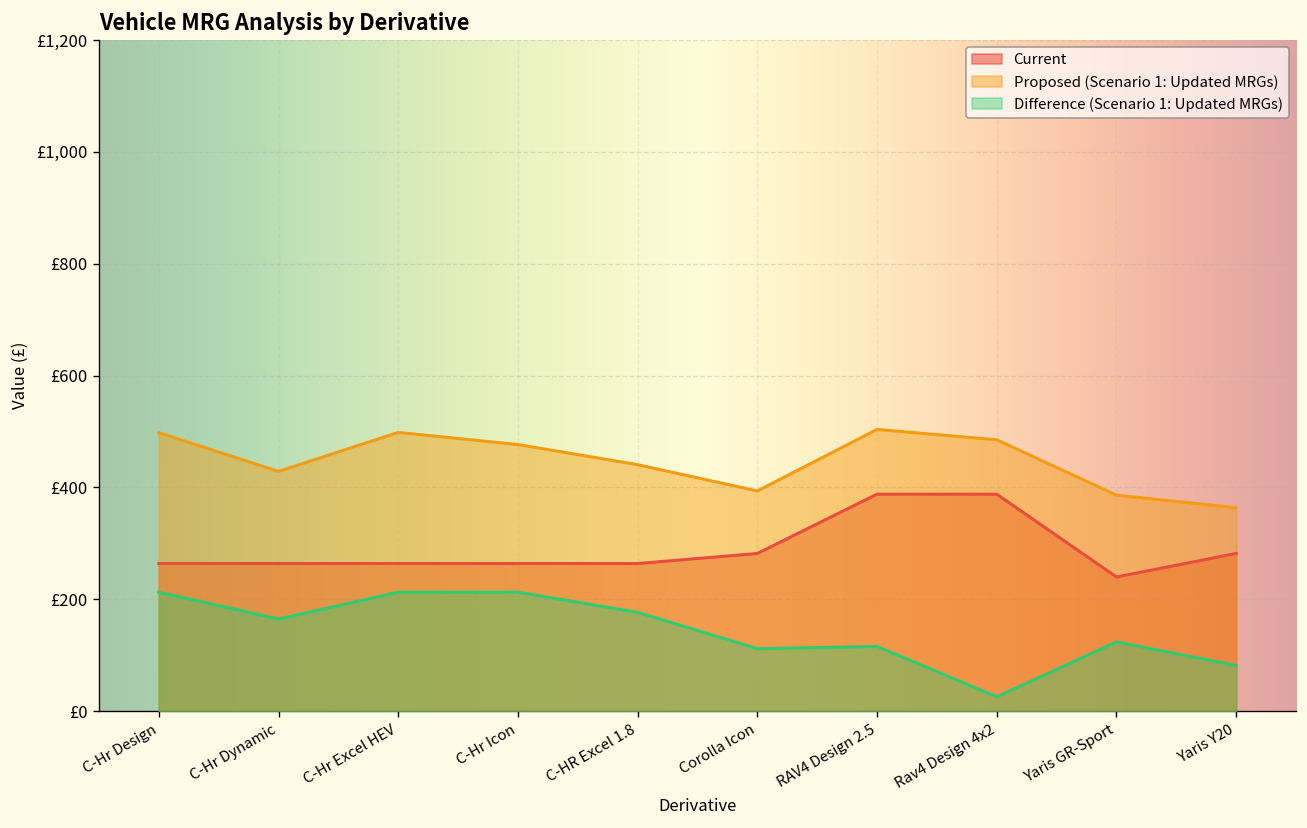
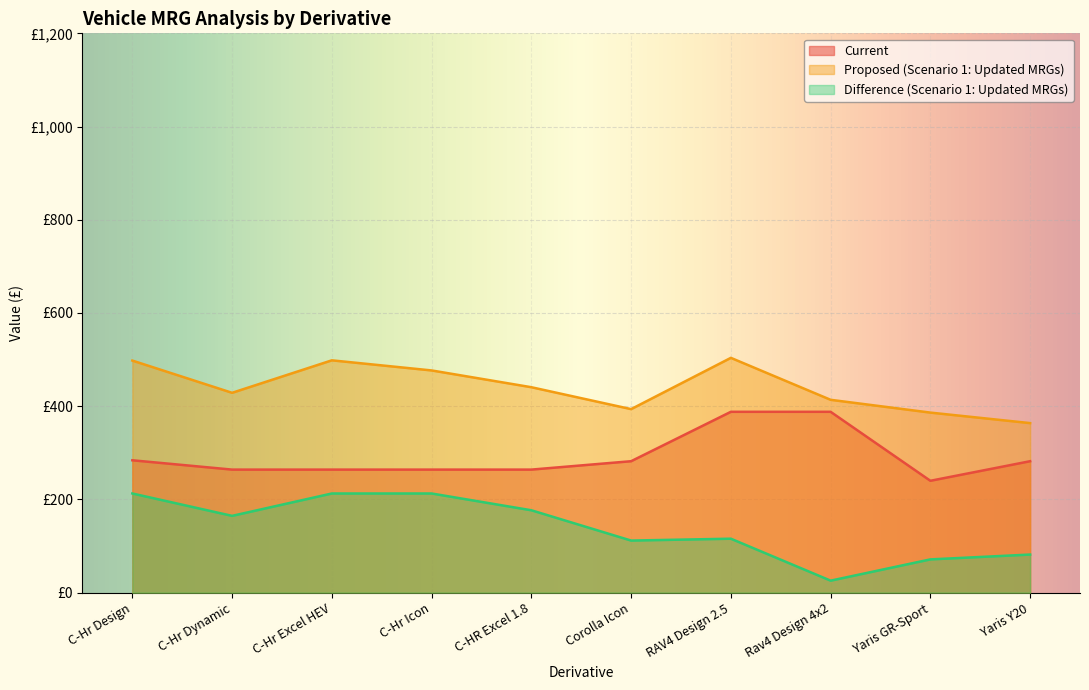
Current, C-Hr Design: £260 -> £280
Proposed (Scenario 1: Updated MRGs), Rav4 Design 4x2: £490 -> £410
Difference (Scenario 1: Updated MRGs), Yaris GR-Sport: £120 -> £70
